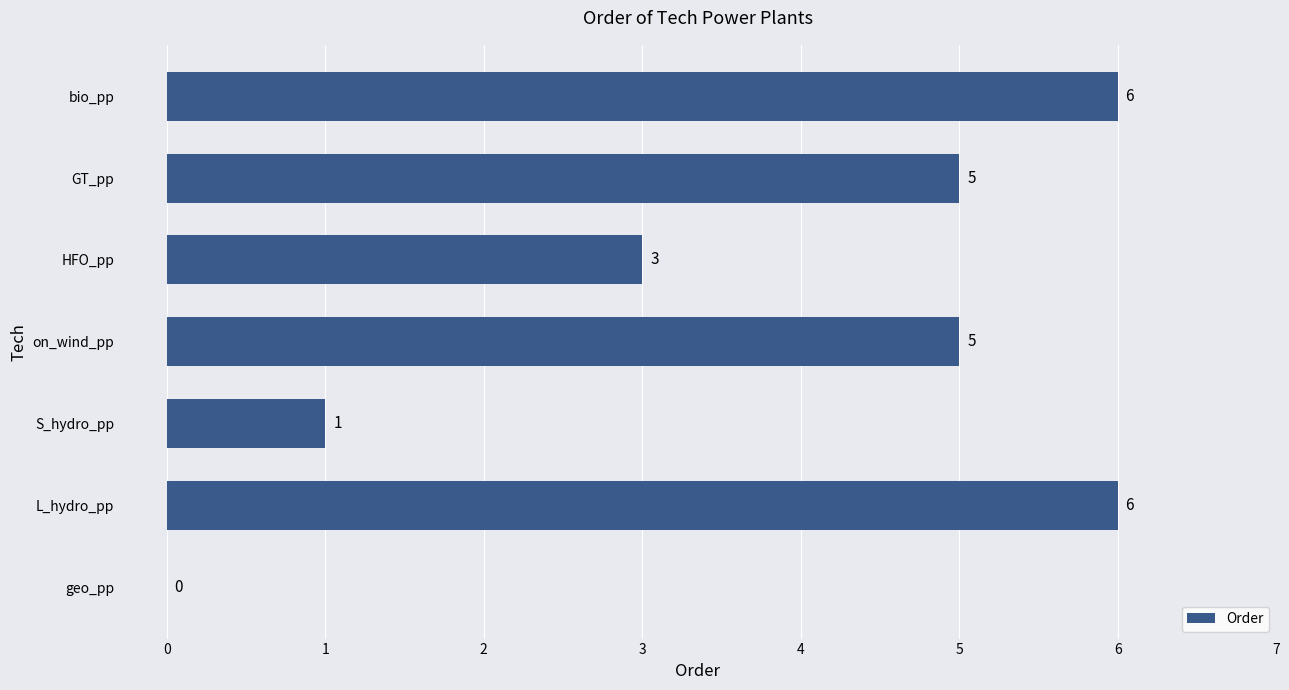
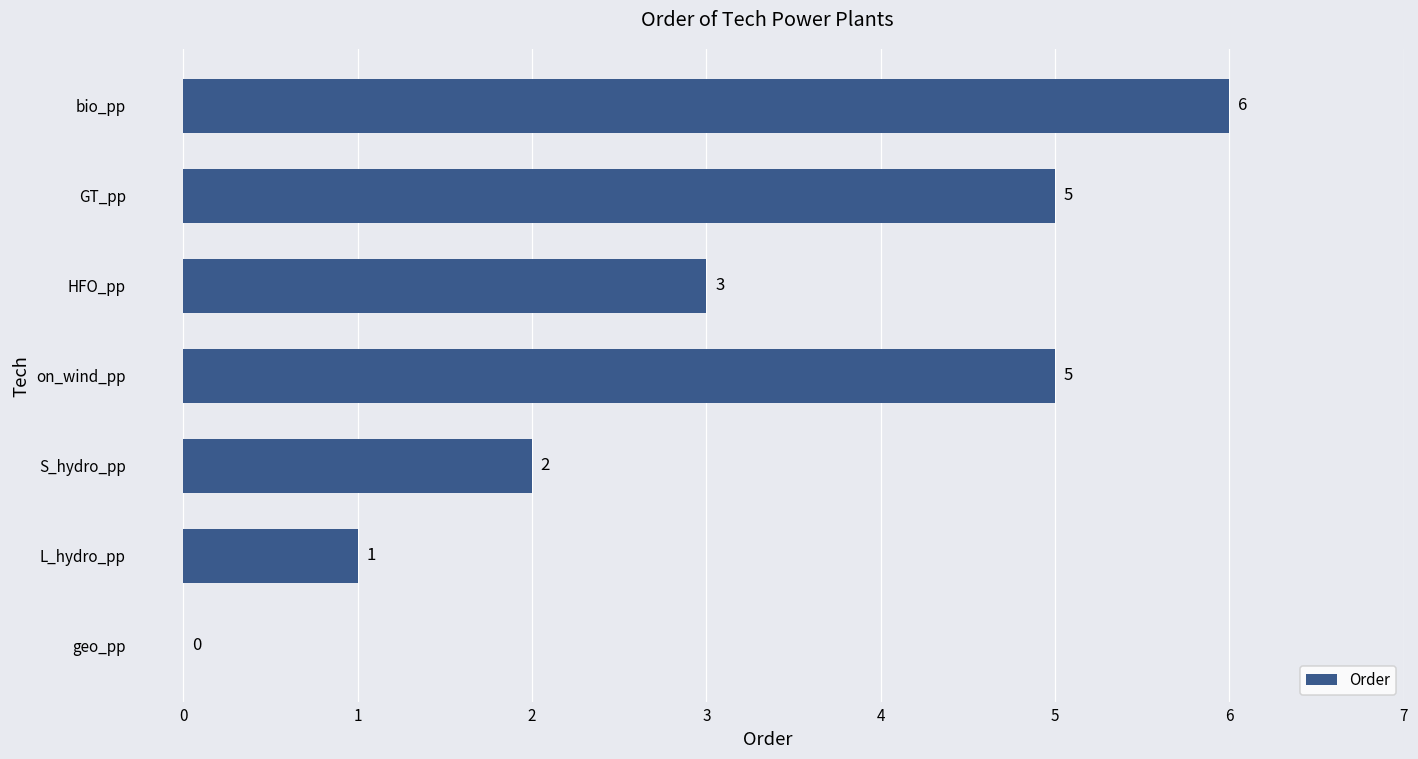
S_hydro_pp: 1 -> 2
L_hydro_pp: 6 -> 1
